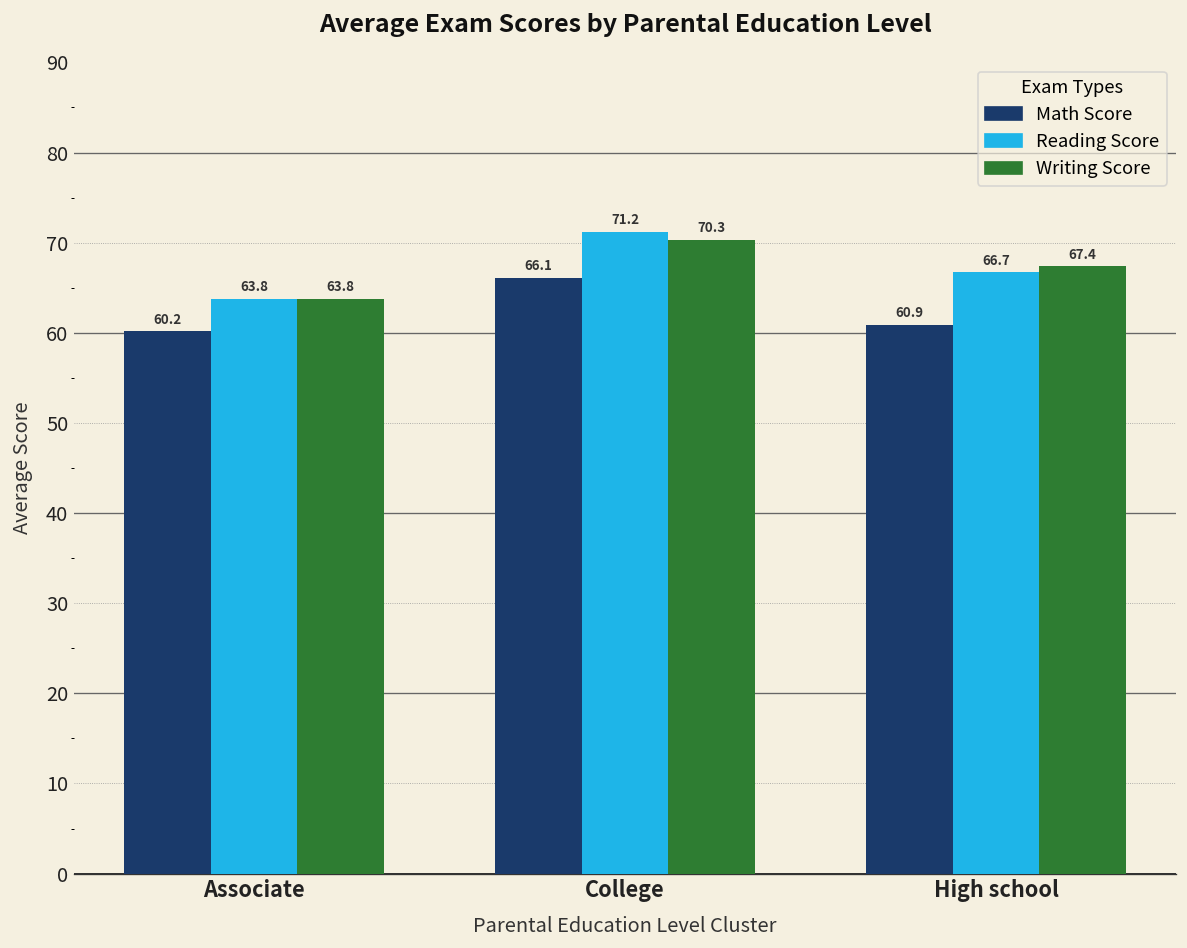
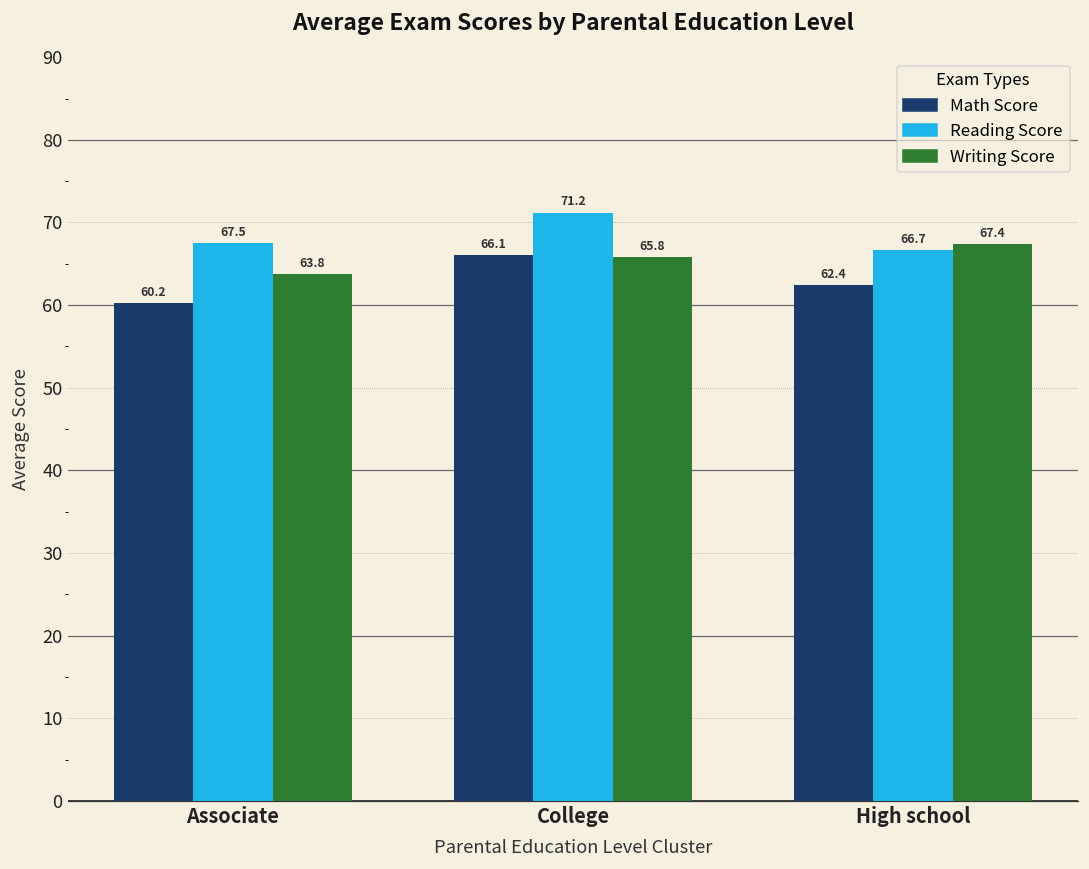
Reading Score, Associate: 63.8 -> 67.5
Writing Score, College: 70.3 -> 65.8
Math Score, High school: 60.9 -> 62.4
